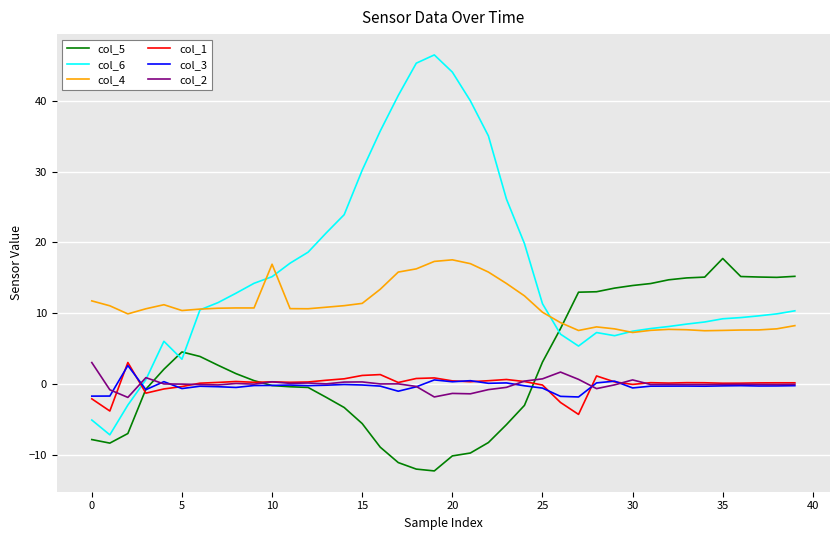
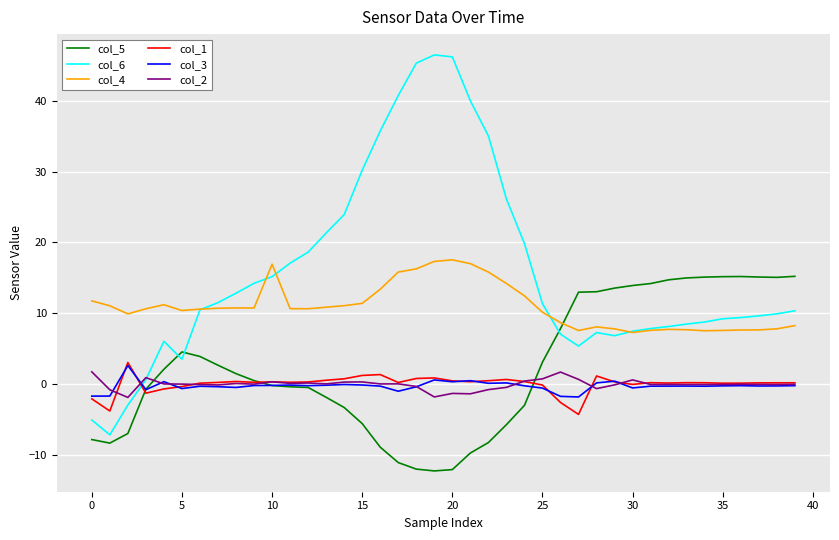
col_2, 0: 3 -> 2
col_5, 20: -10 -> -12
col_6, 20: 44 -> 46
col_5, 35: 18 -> 15
